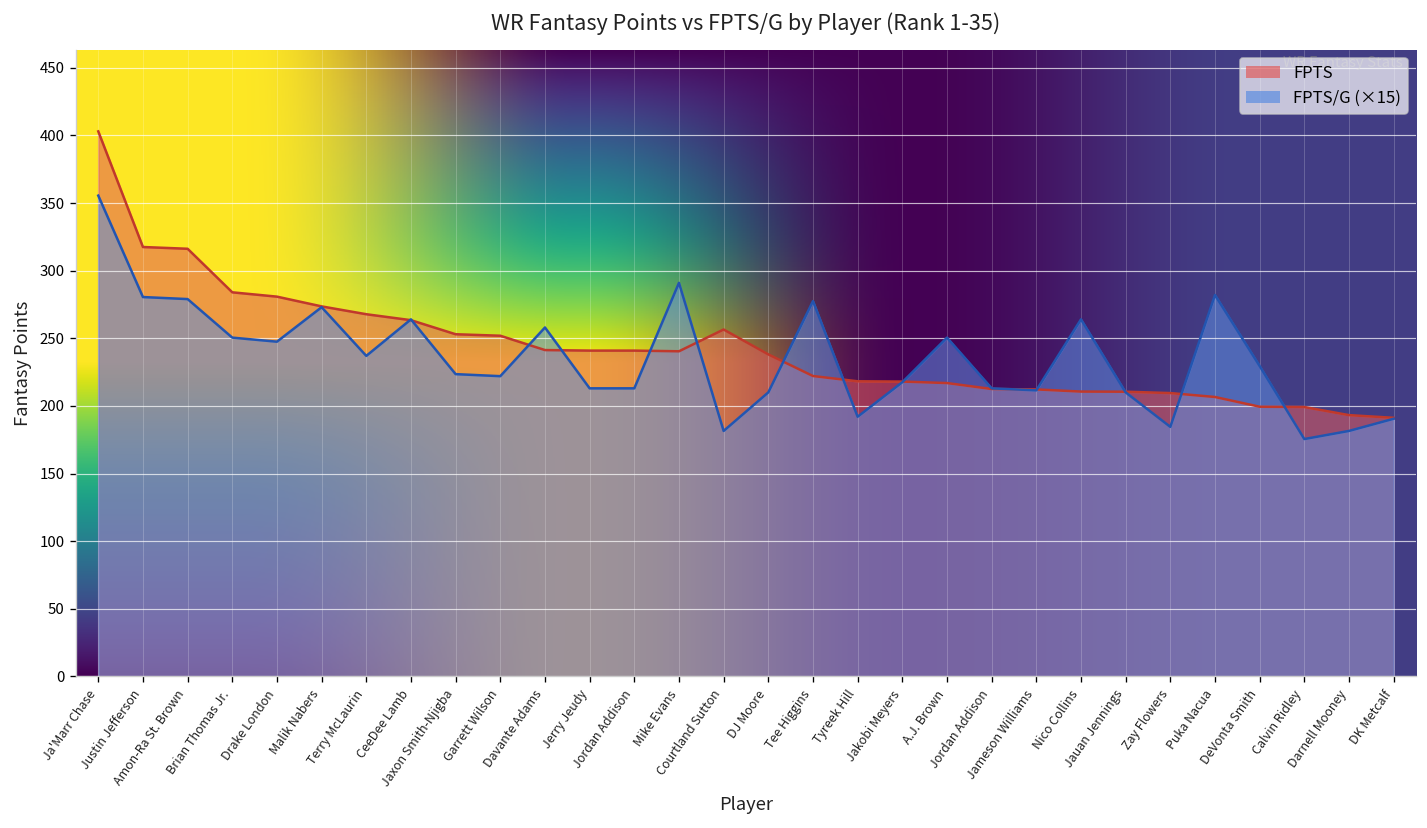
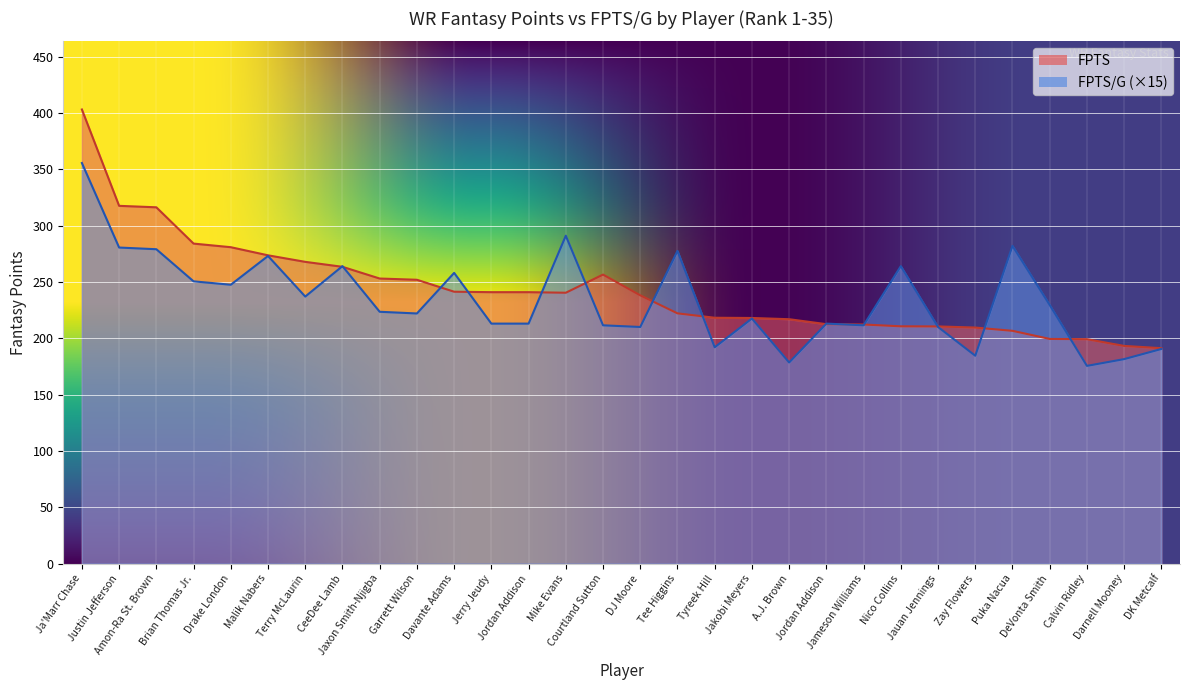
FPTS/G (×15), Courtland Sutton: 182 -> 212
FPTS/G (×15), A.J. Brown: 251 -> 179
